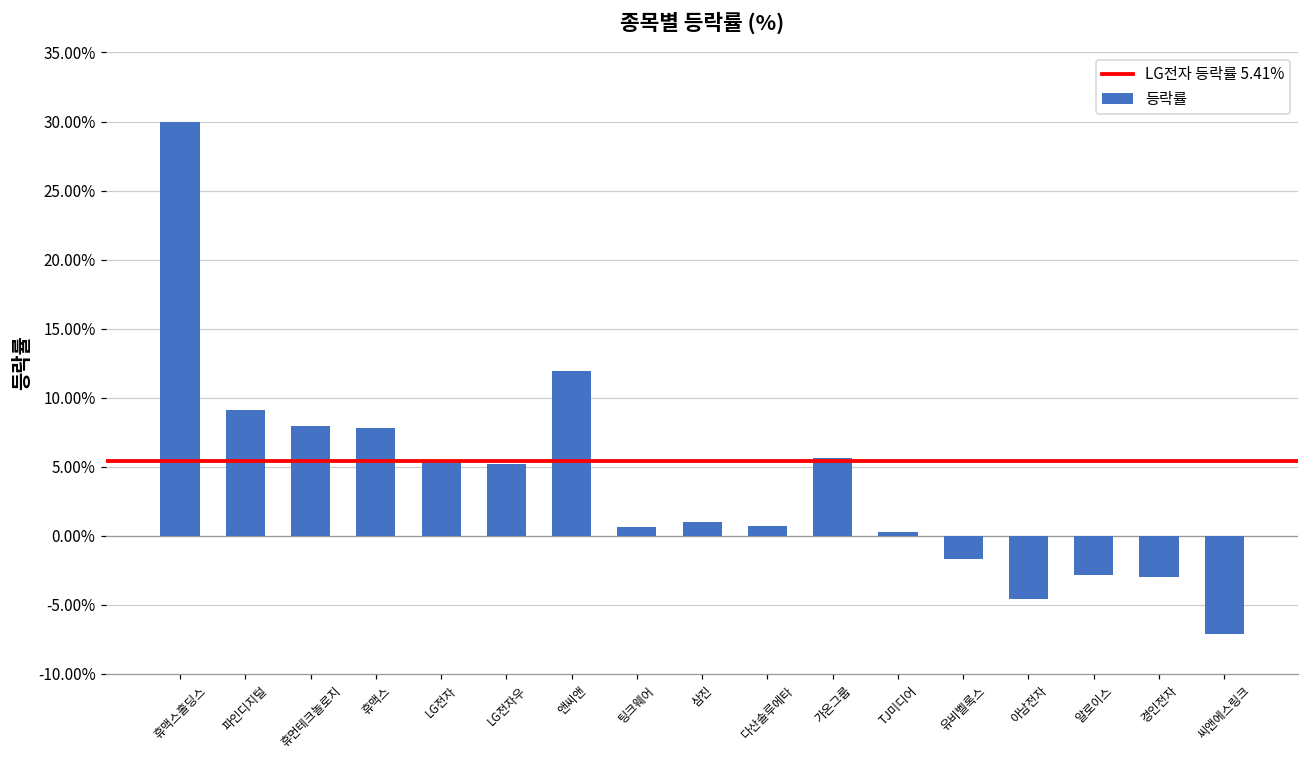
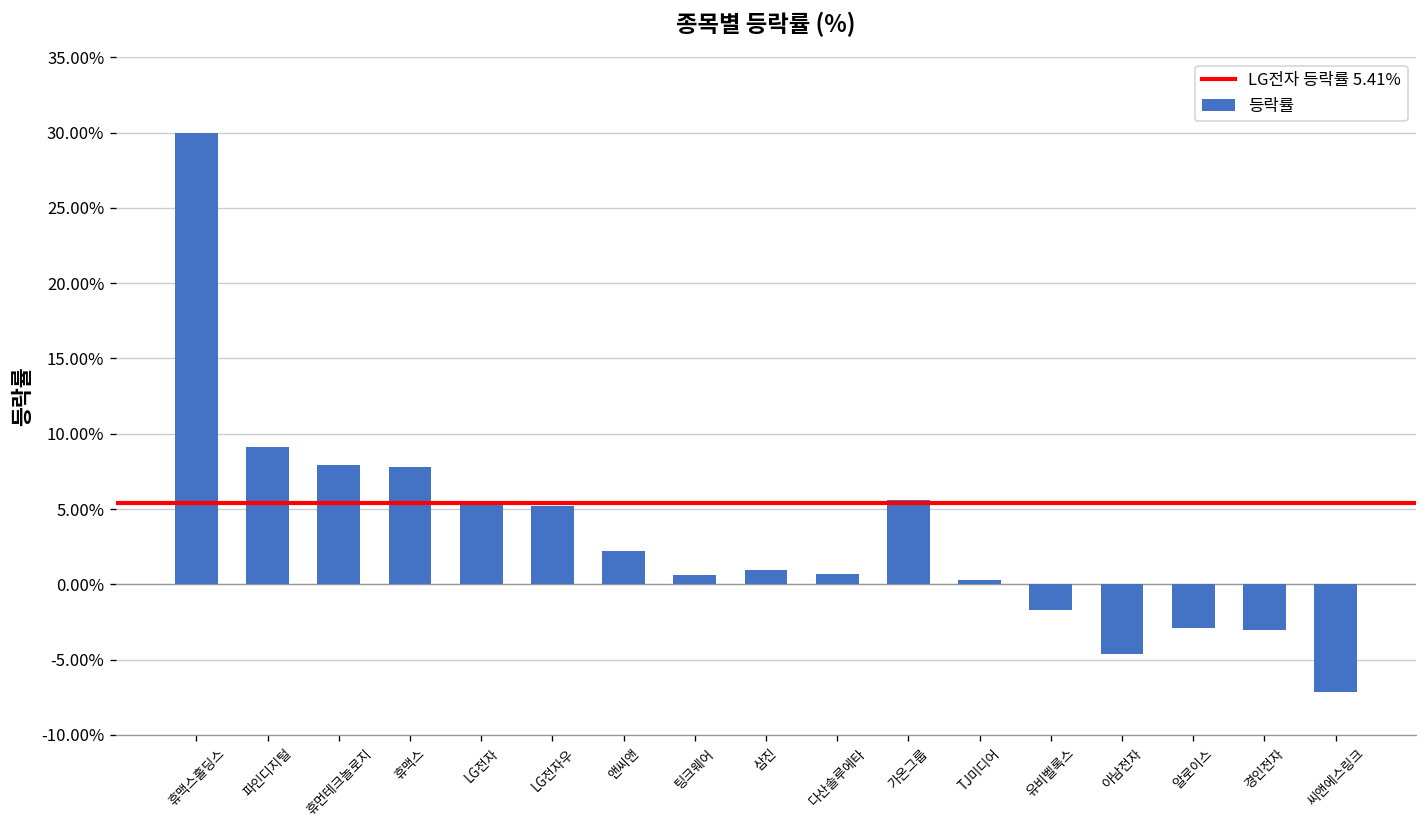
앤씨앤: 11.9% -> 2.2%
